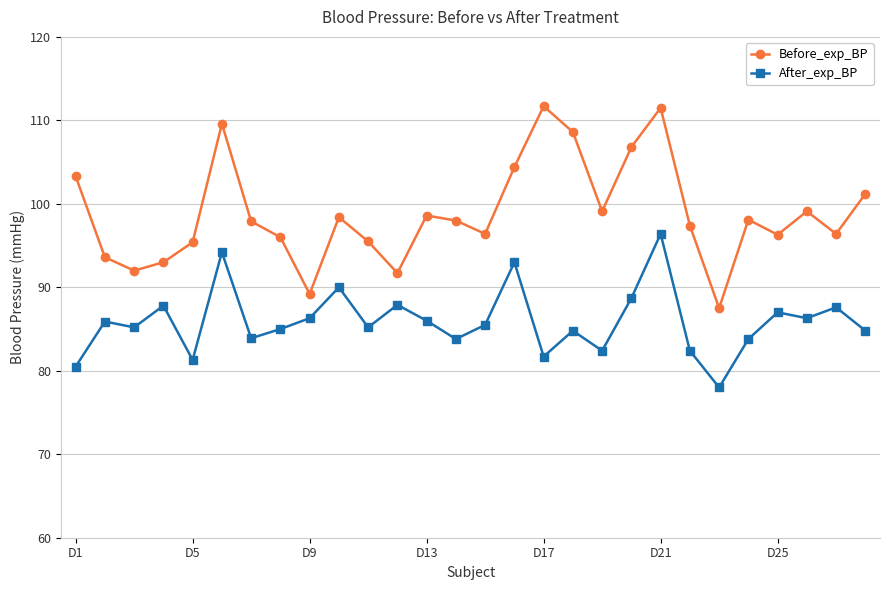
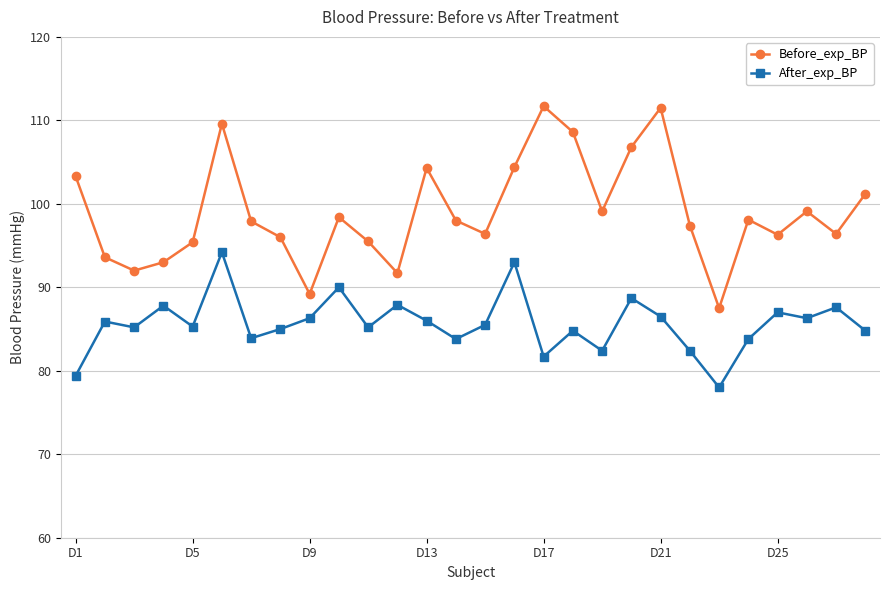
After_exp_BP, D1: 81 -> 79
After_exp_BP, D5: 81 -> 85
Before_exp_BP, D13: 99 -> 104
After_exp_BP, D21: 96 -> 87
